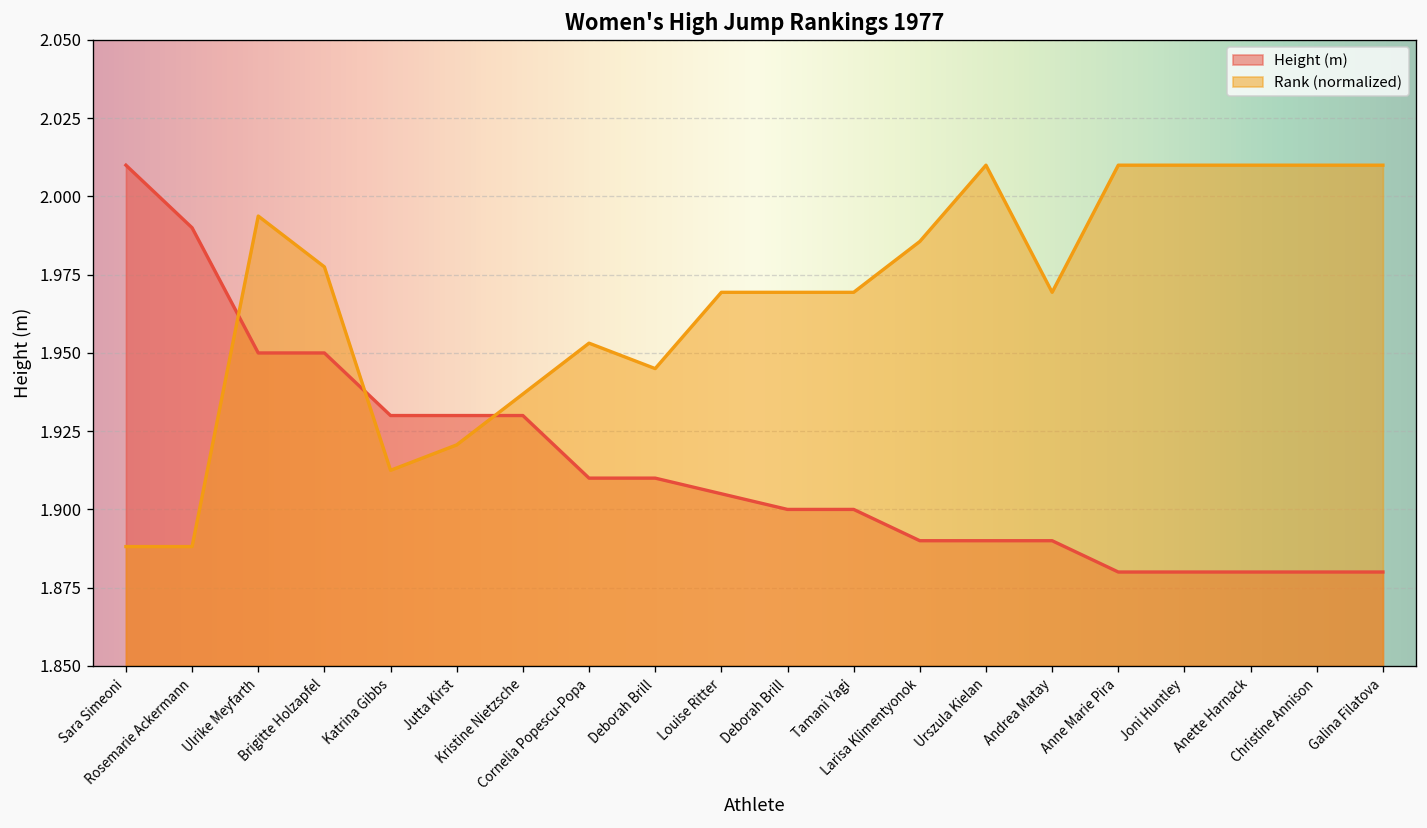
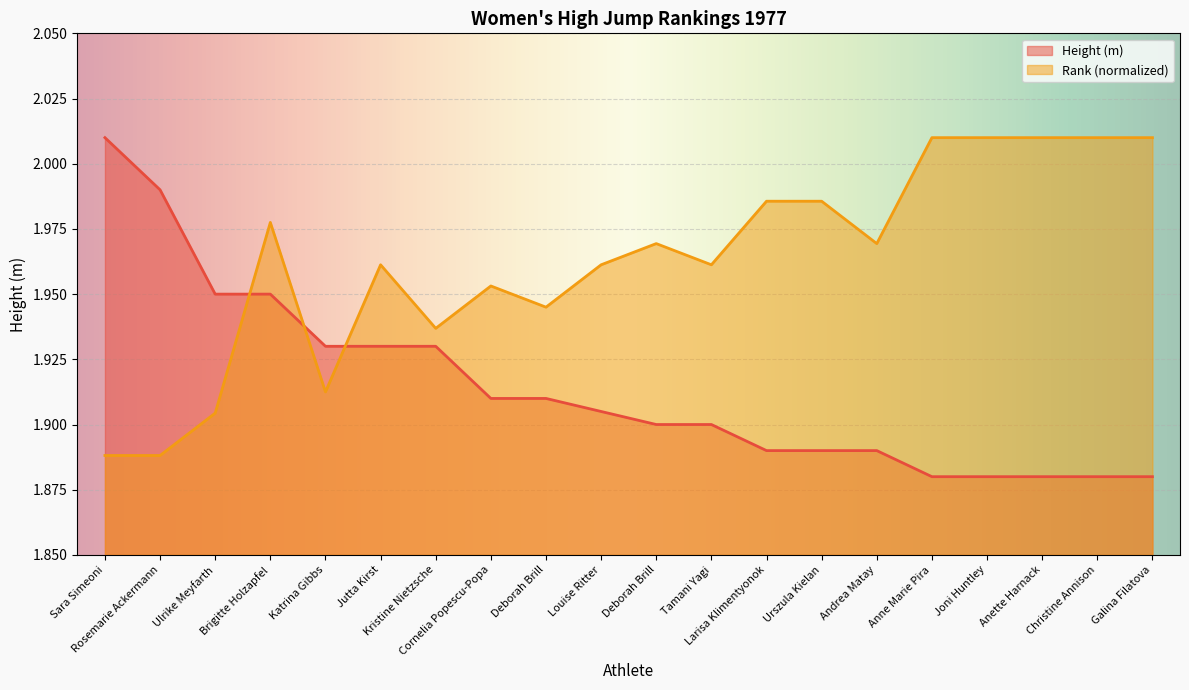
Rank (normalized), Ulrike Meyfarth: 1.994 -> 1.904
Rank (normalized), Jutta Kirst: 1.921 -> 1.961
Rank (normalized), Louise Ritter: 1.969 -> 1.961
Rank (normalized), Tamani Yagi: 1.969 -> 1.961
Rank (normalized), Urszula Kielan: 2.010 -> 1.986
